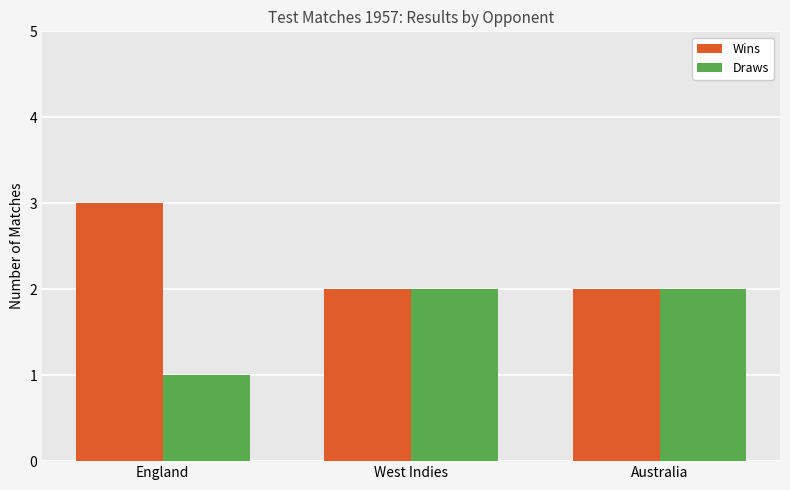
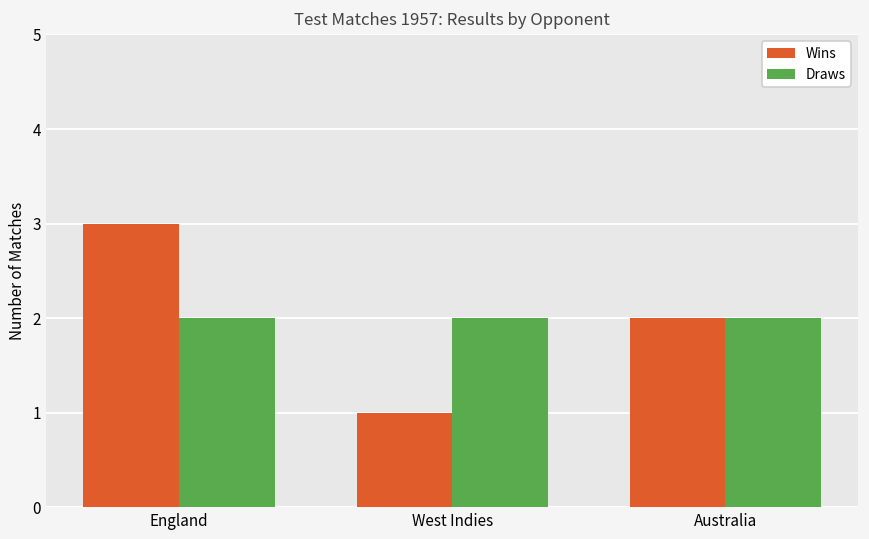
Draws, England: 1 -> 2
Wins, West Indies: 2 -> 1
